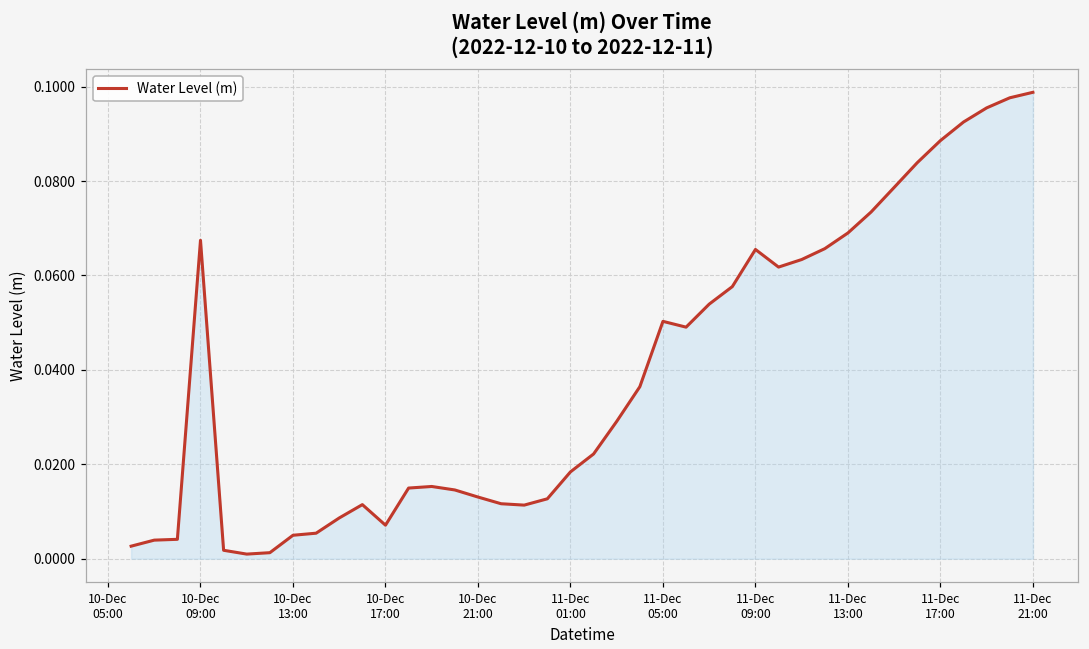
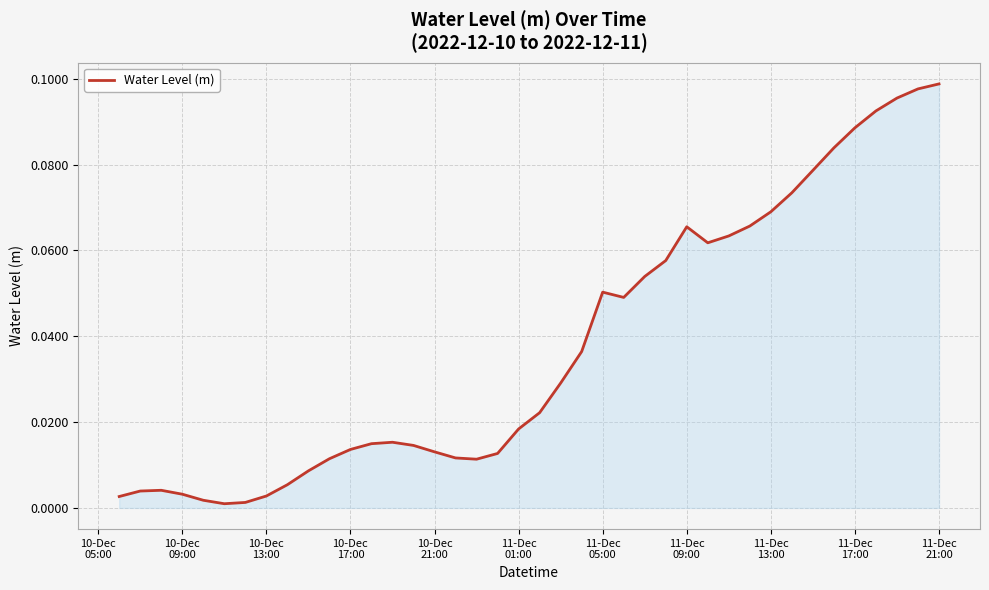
10-Dec 09:00: 0.067 -> 0.003
10-Dec 13:00: 0.005 -> 0.003
10-Dec 17:00: 0.007 -> 0.014
